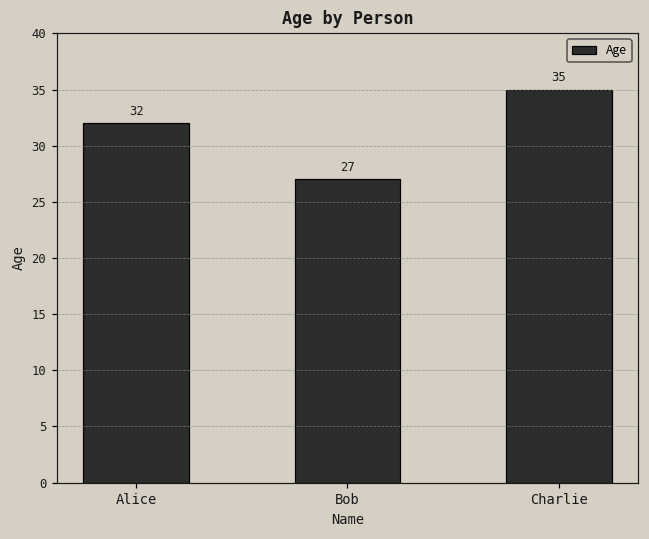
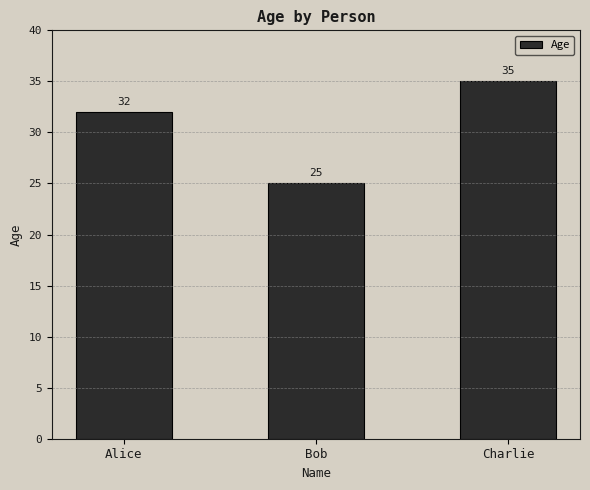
Bob: 27 -> 25
